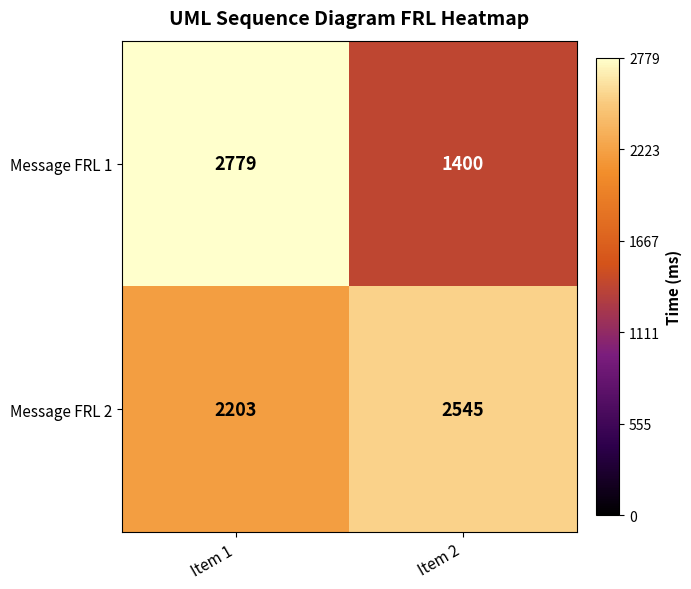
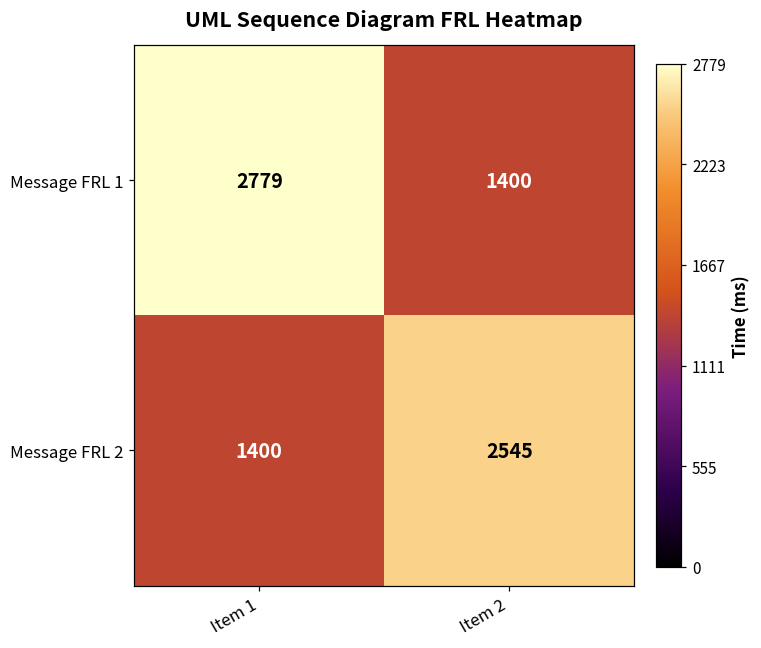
Message FRL 2, Item 1: 2203 -> 1400
